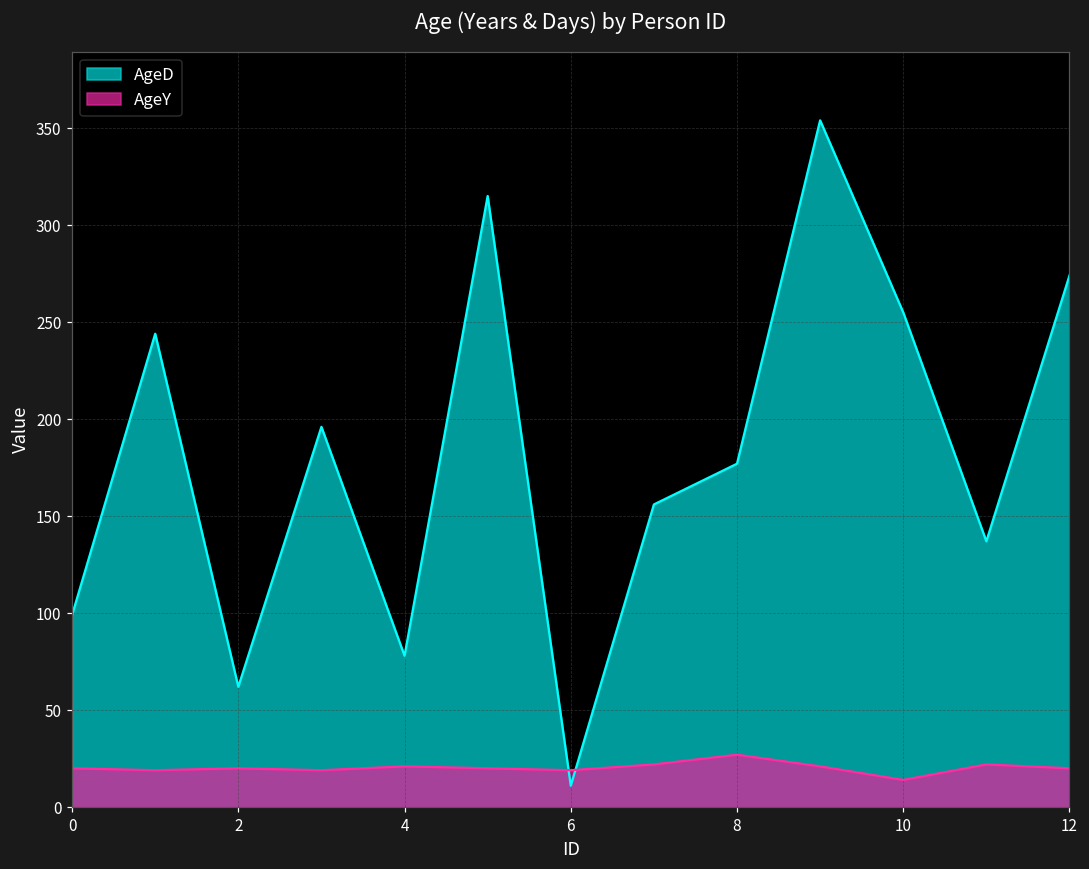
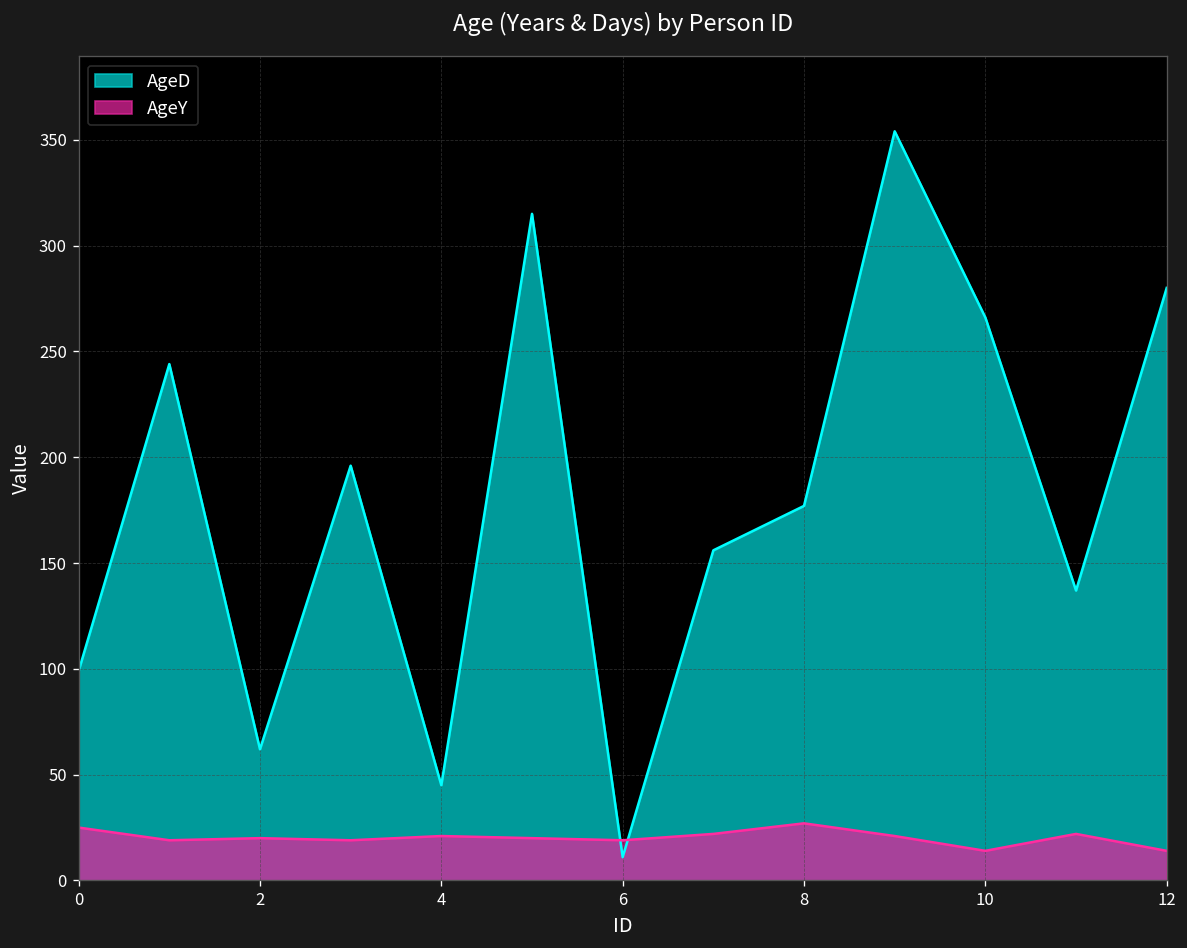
AgeY, 0: 20 -> 25
AgeD, 4: 78 -> 45
AgeD, 10: 255 -> 266
AgeD, 12: 274 -> 280
AgeY, 12: 20 -> 14
